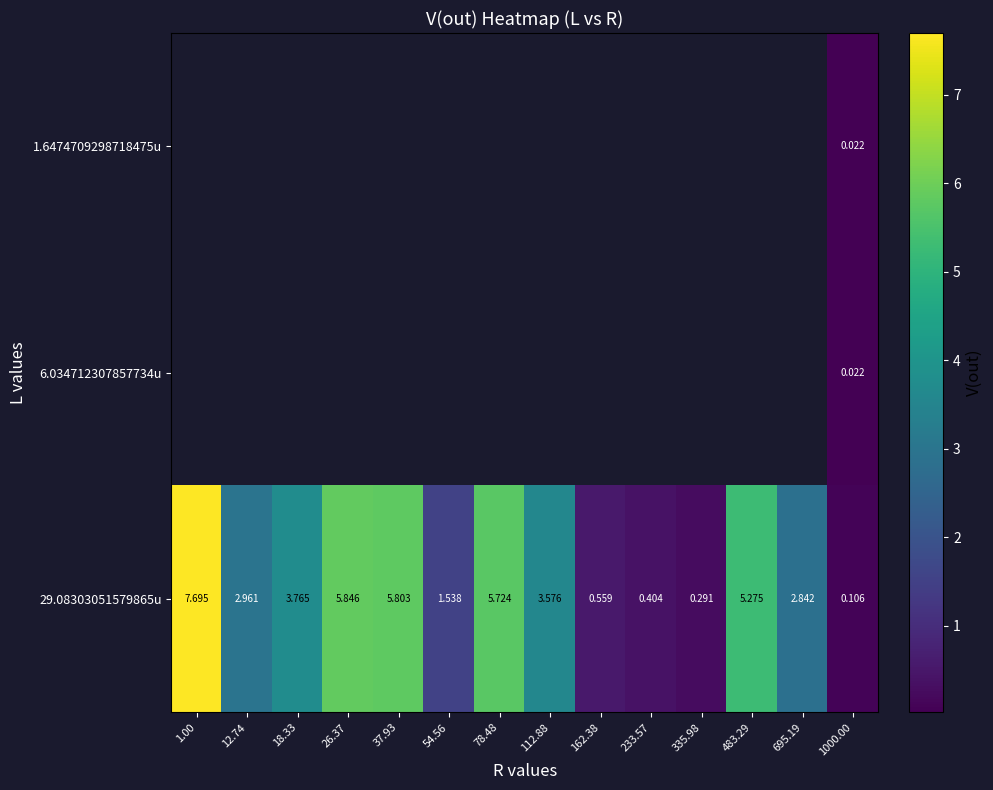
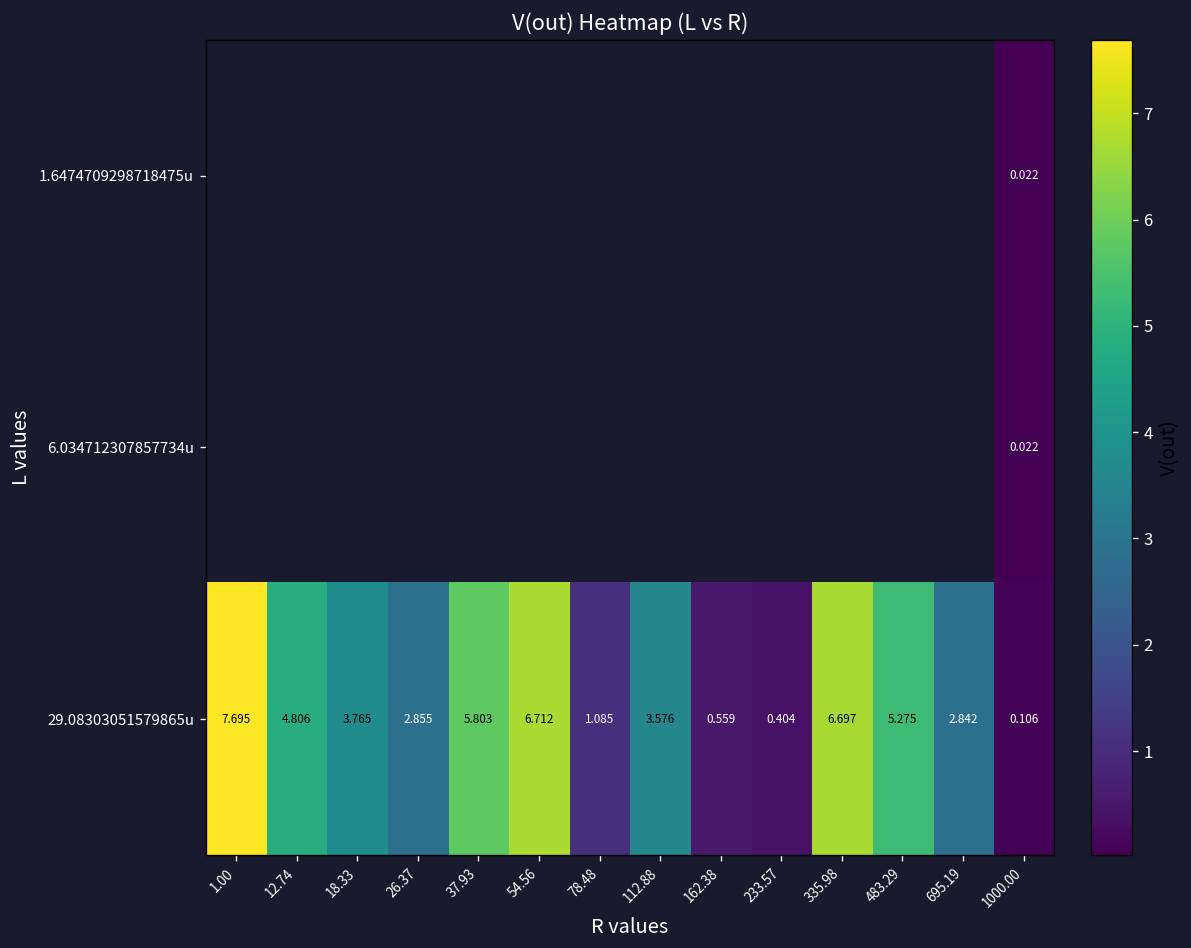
29.08303051579865u, 12.74: 2.961 -> 4.806
29.08303051579865u, 26.37: 5.846 -> 2.855
29.08303051579865u, 54.56: 1.538 -> 6.712
29.08303051579865u, 78.48: 5.724 -> 1.085
29.08303051579865u, 335.98: 0.291 -> 6.697
